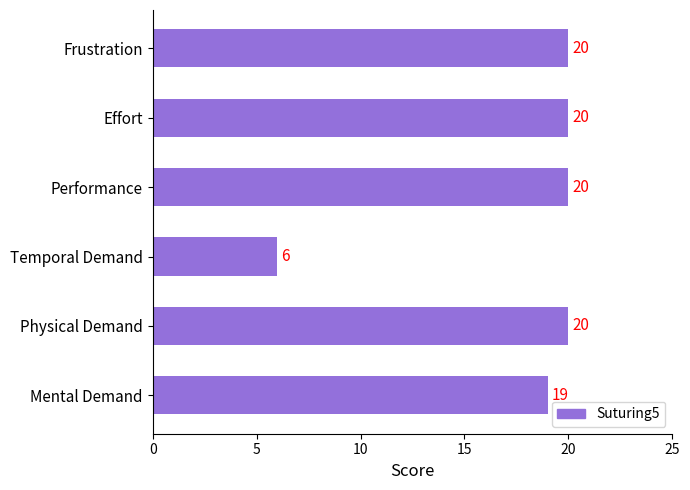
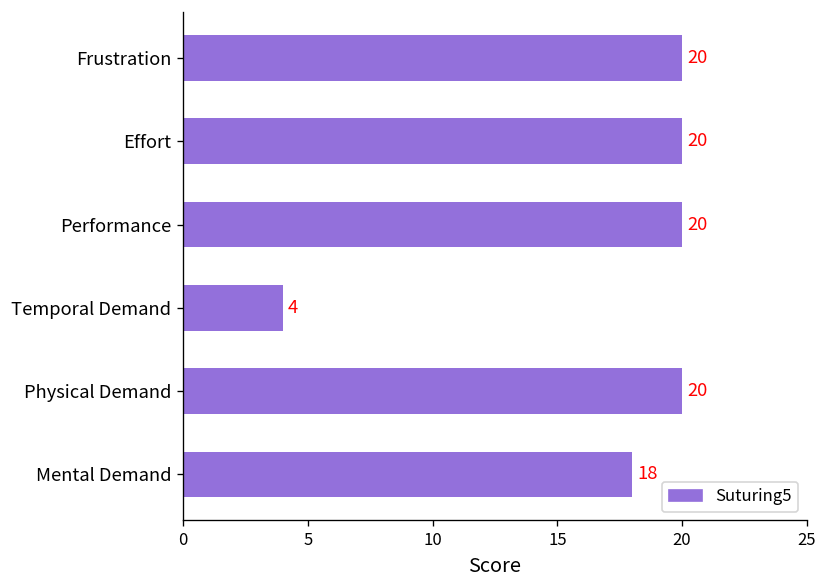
Temporal Demand: 6 -> 4
Mental Demand: 19 -> 18
